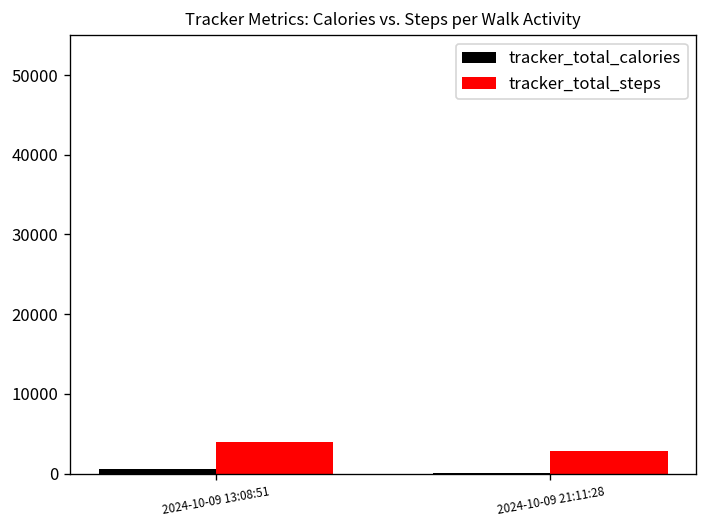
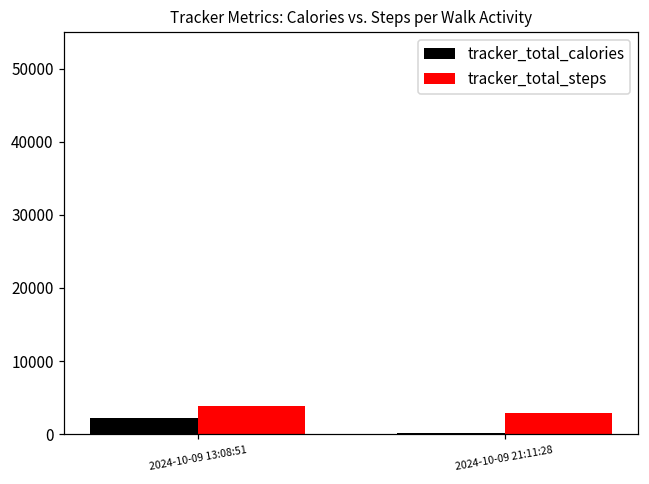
tracker_total_calories, 2024-10-09 13:08:51: 1000 -> 2000
